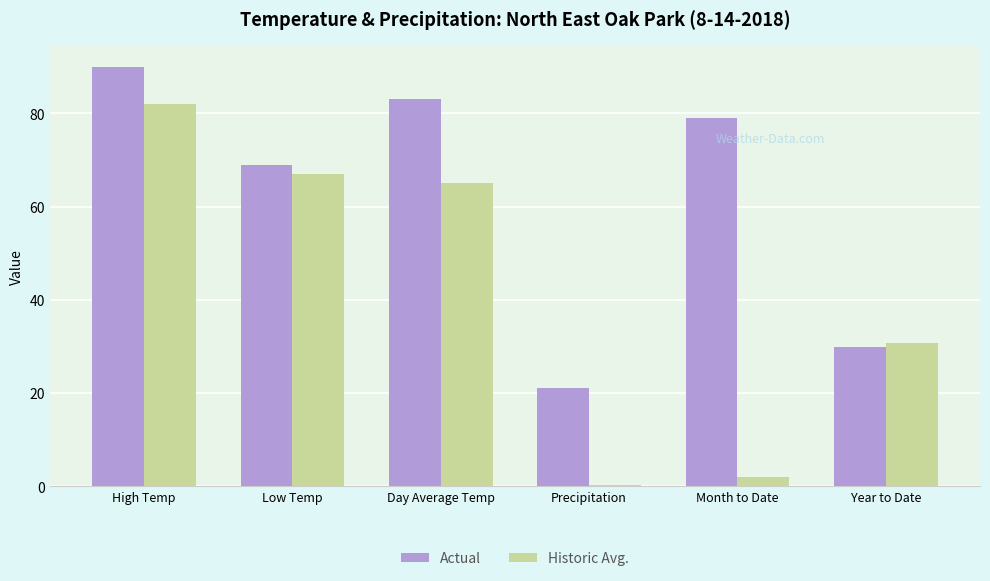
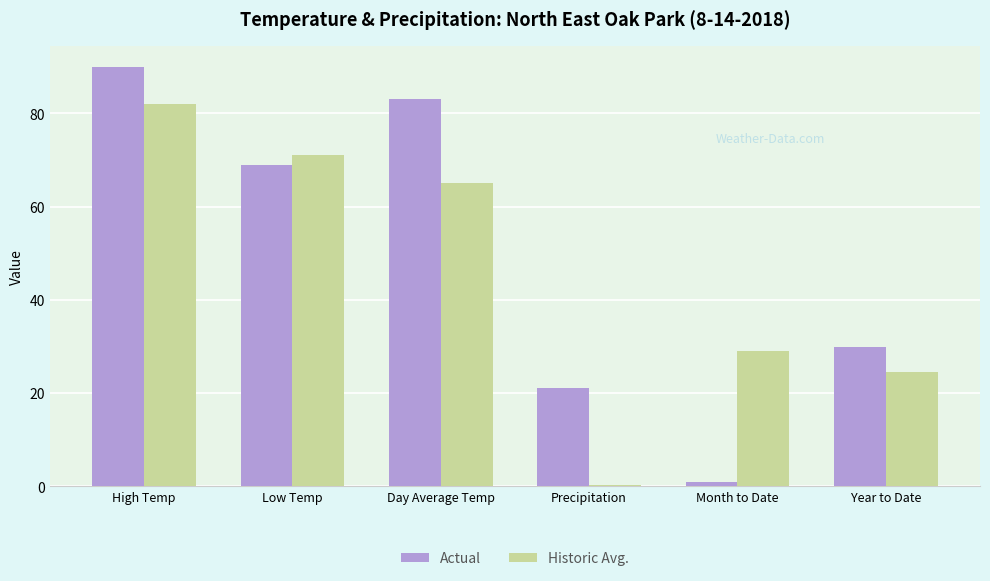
Historic Avg., Low Temp: 67 -> 71
Actual, Month to Date: 79 -> 1
Historic Avg., Month to Date: 2 -> 29
Historic Avg., Year to Date: 31 -> 24
